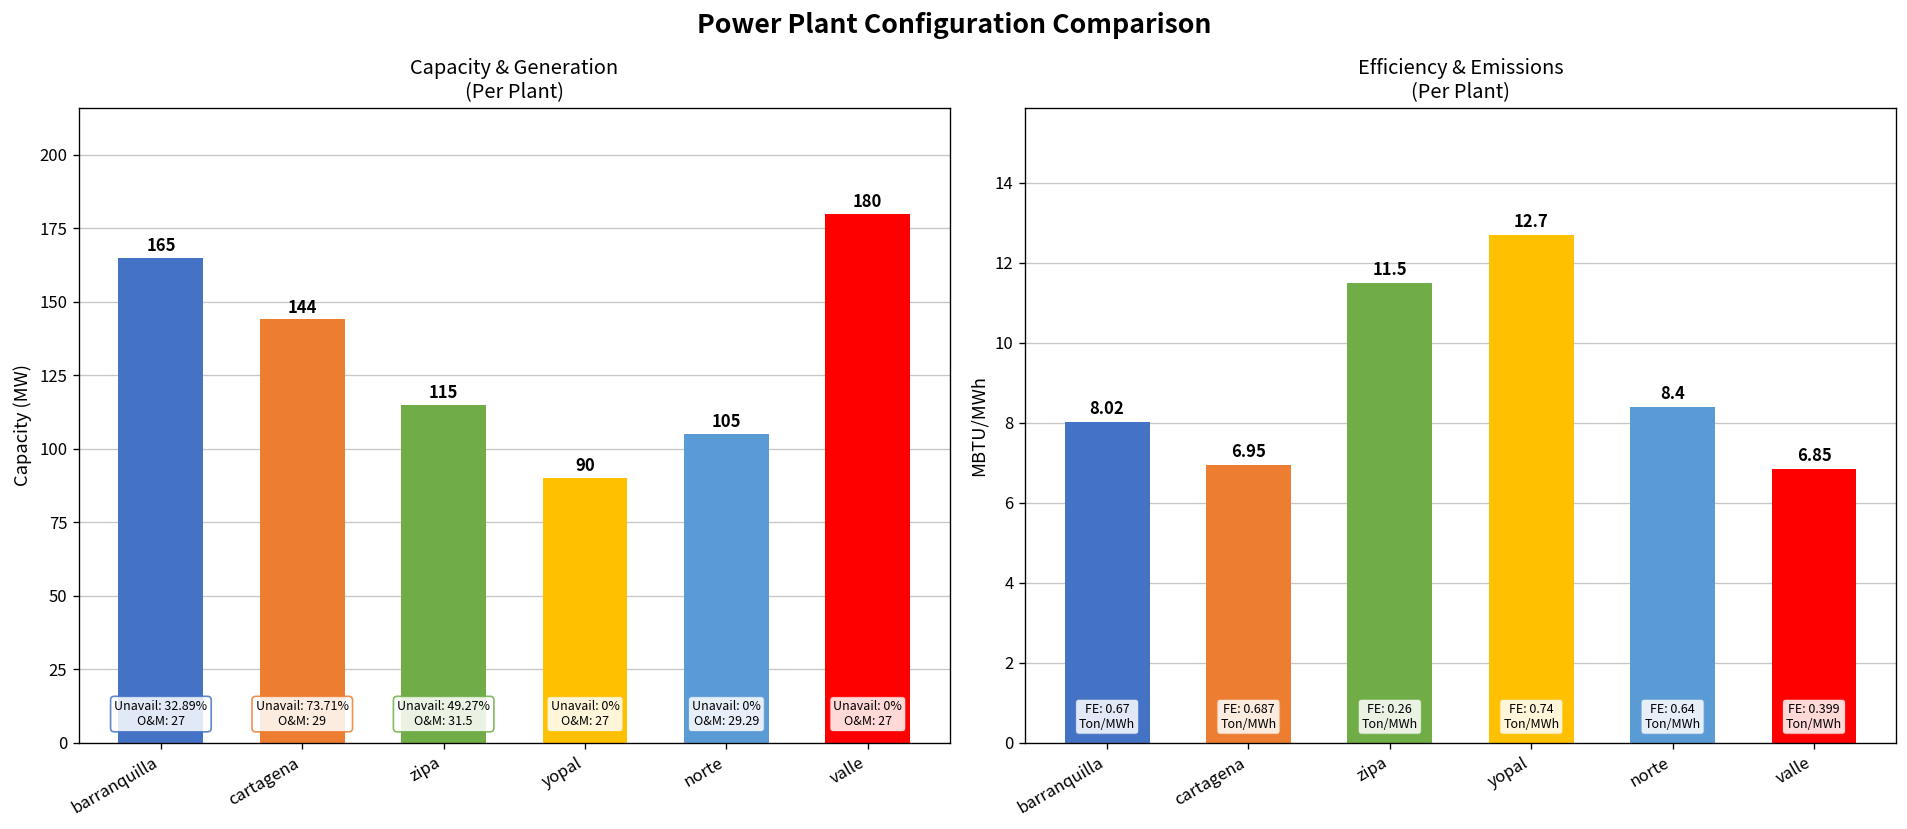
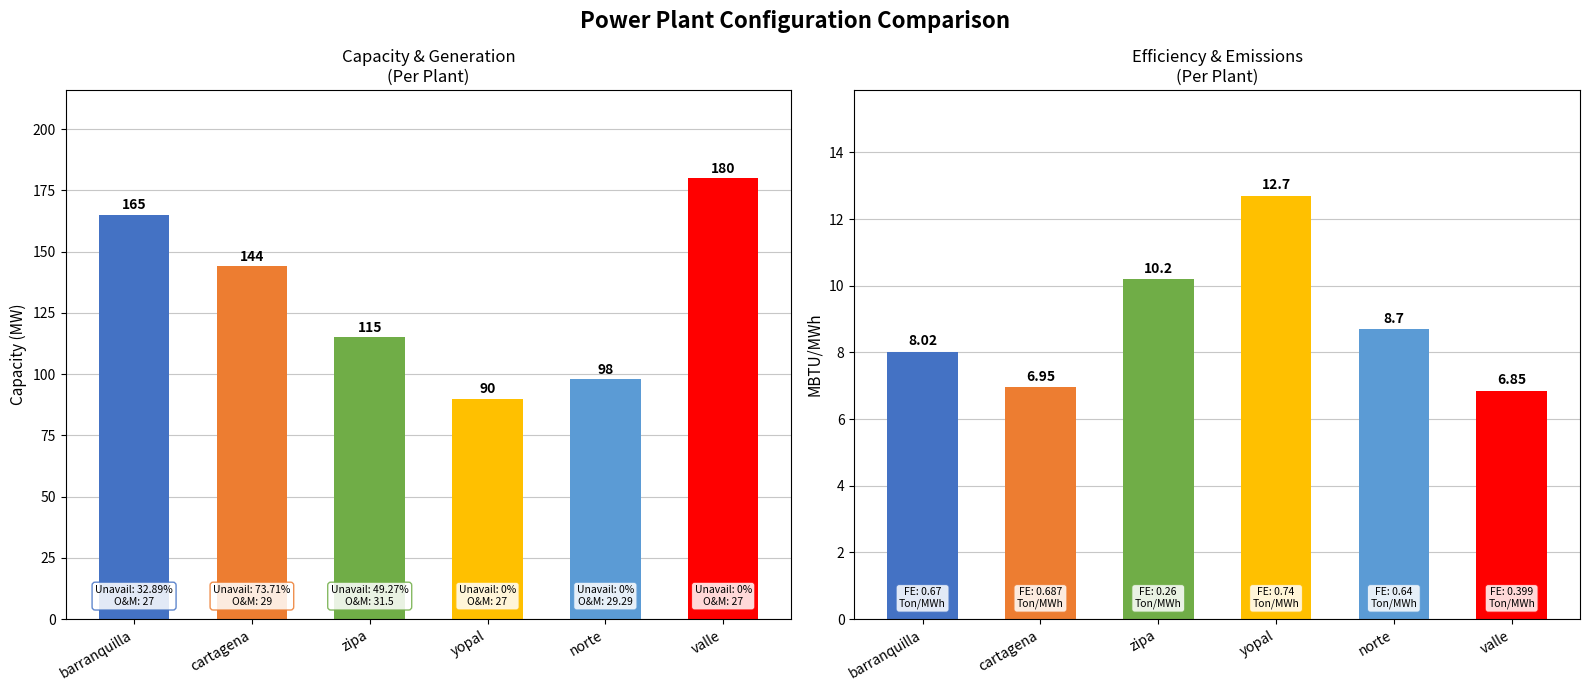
Capacity & Generation (Per Plant), norte: 105 -> 98
Efficiency & Emissions (Per Plant), zipa: 11.5 -> 10.2
Efficiency & Emissions (Per Plant), norte: 8.4 -> 8.7
